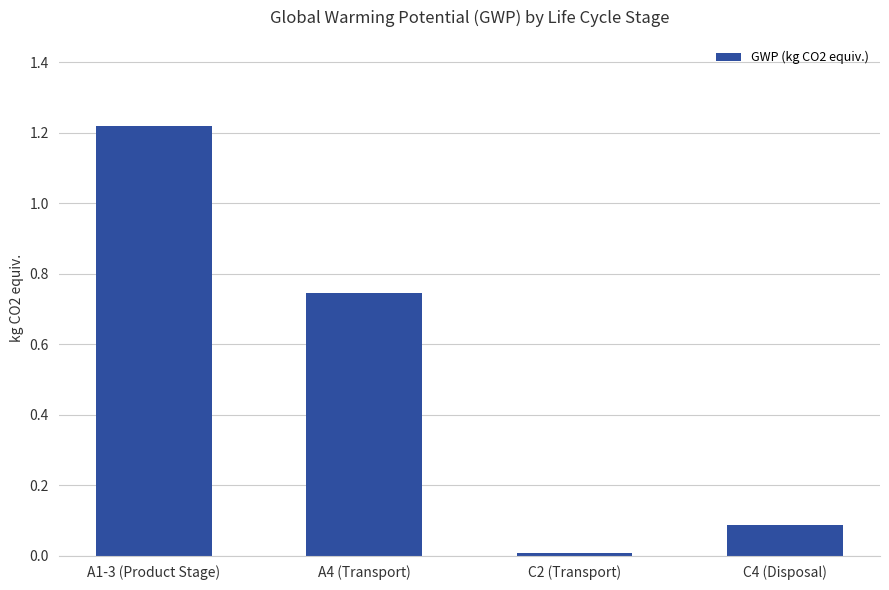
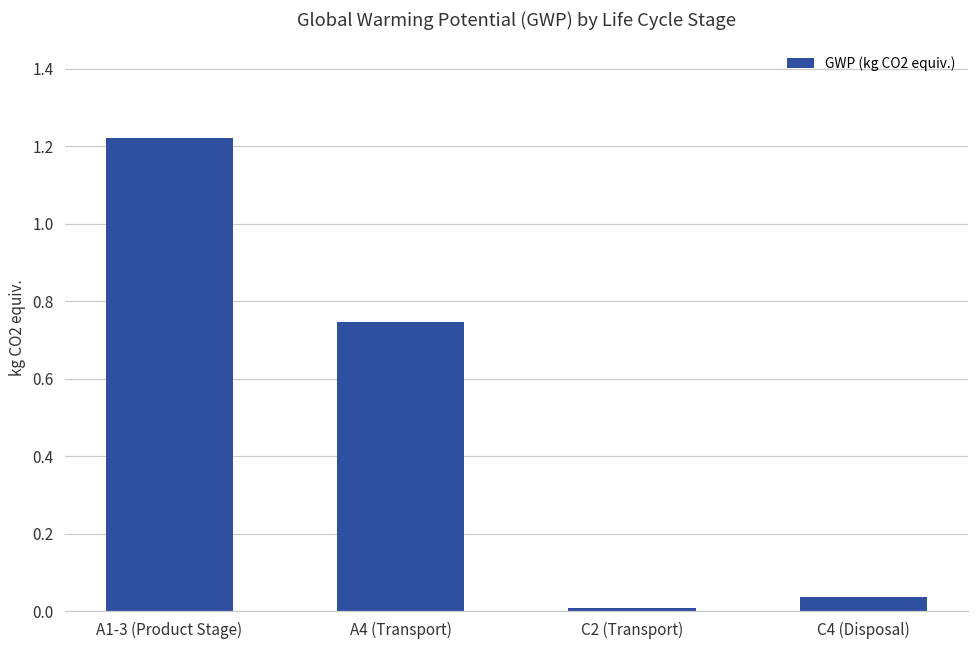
C4 (Disposal): 0.09 -> 0.04
